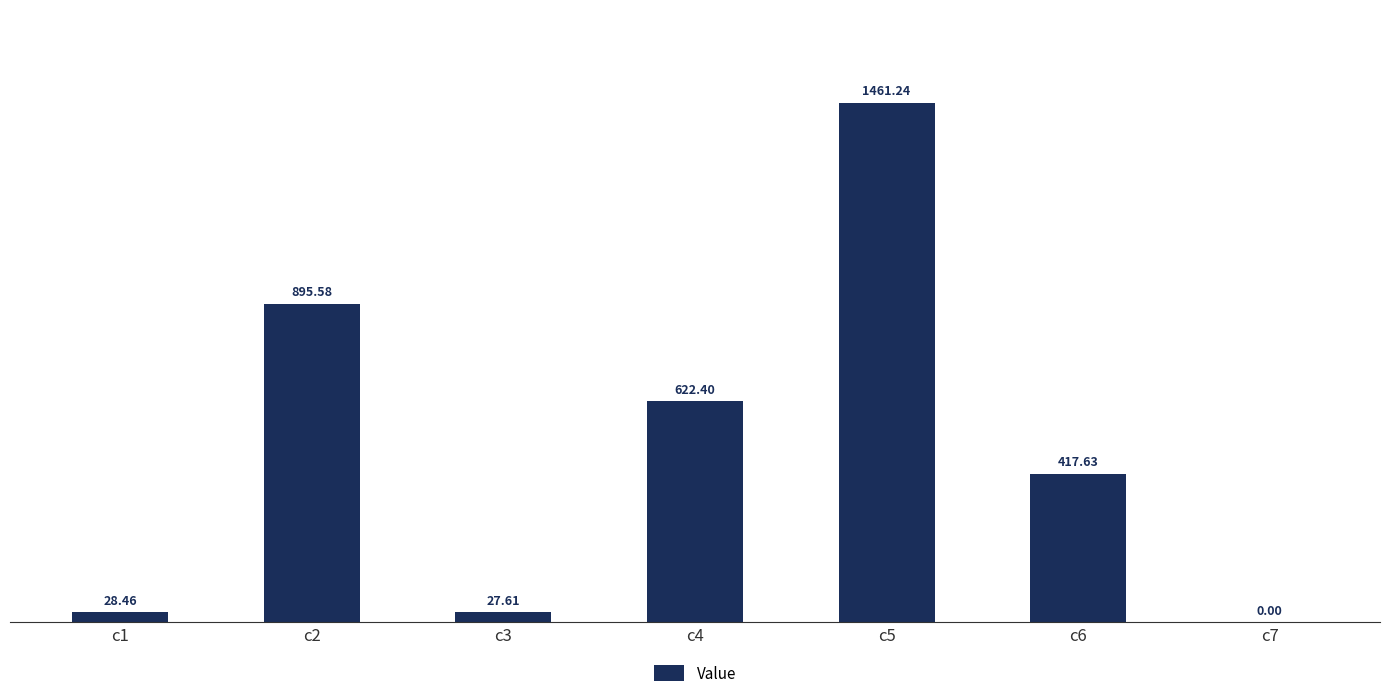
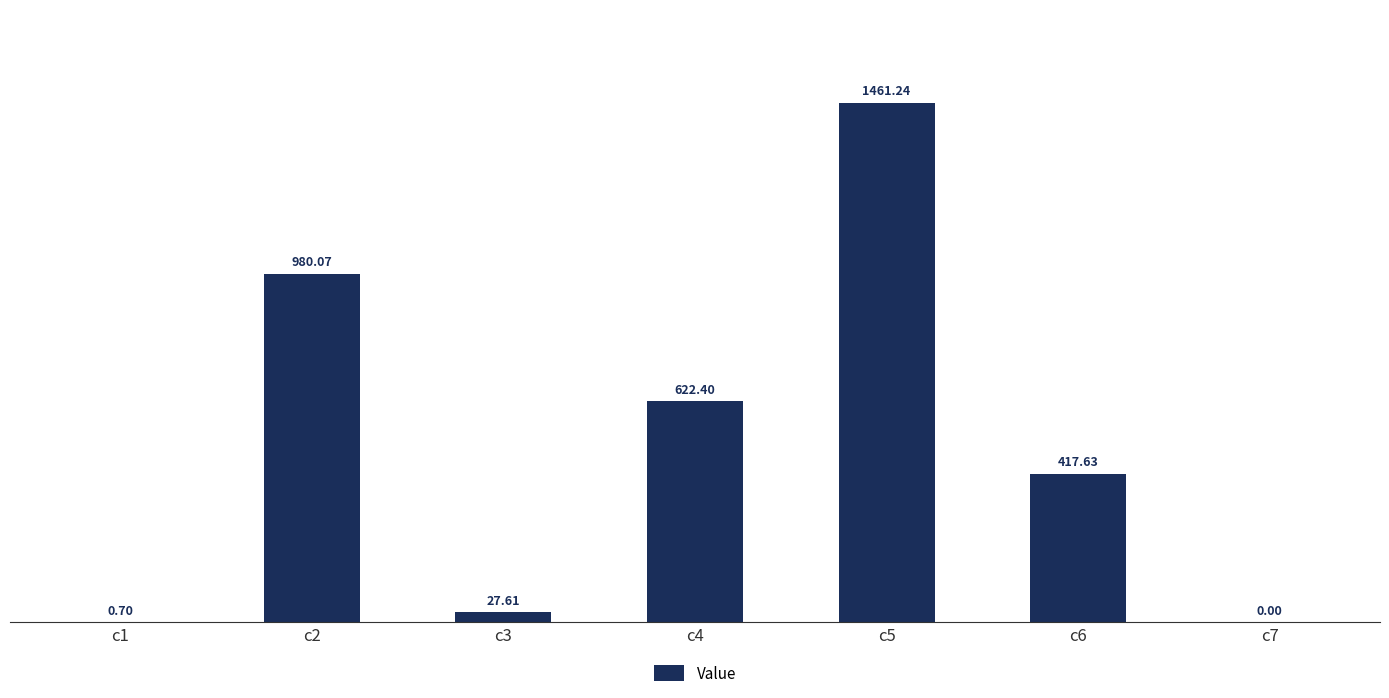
c1: 28.46 -> 0.70
c2: 895.58 -> 980.07
